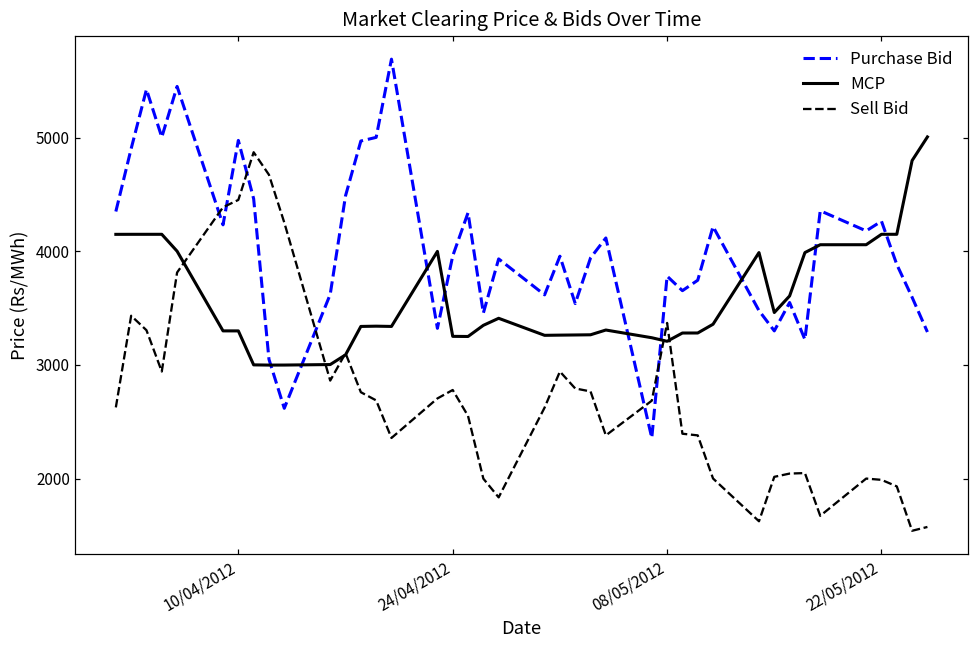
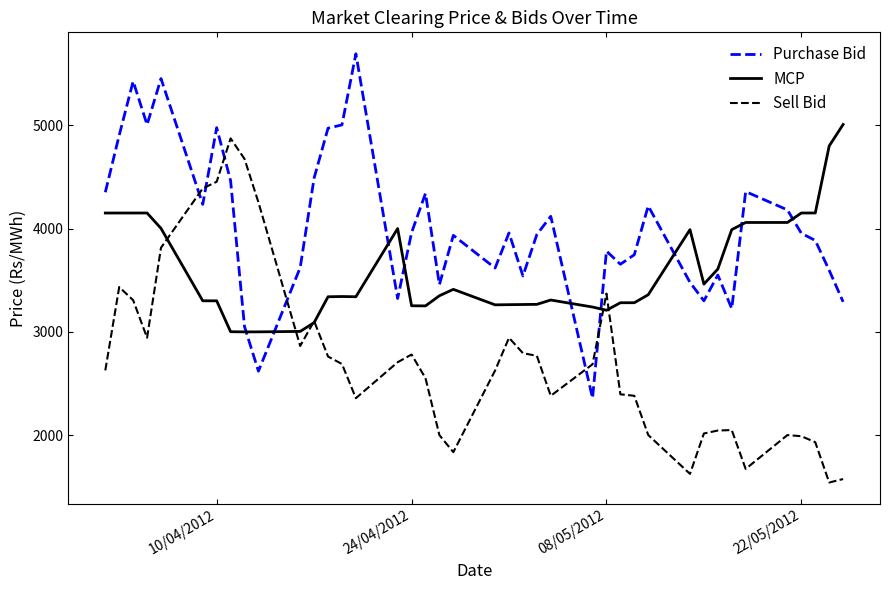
Purchase Bid, 22/05/2012: 4270 -> 3950
